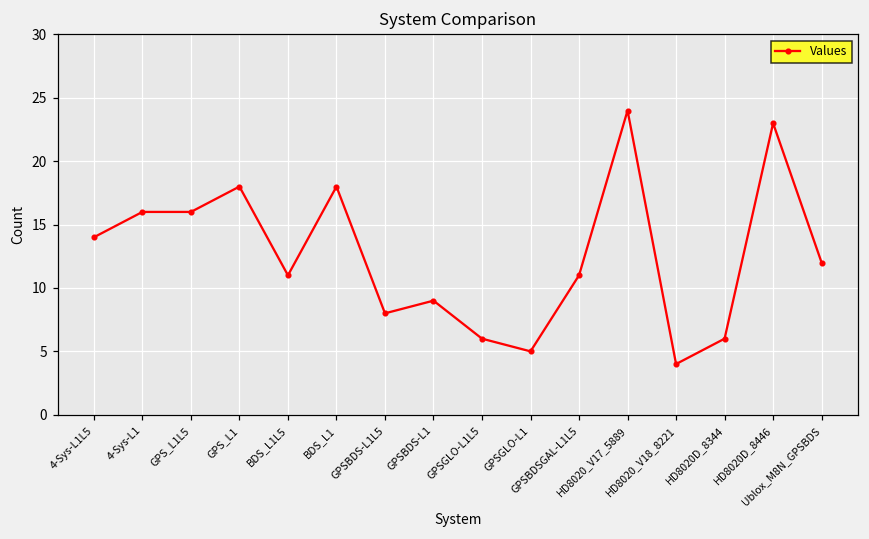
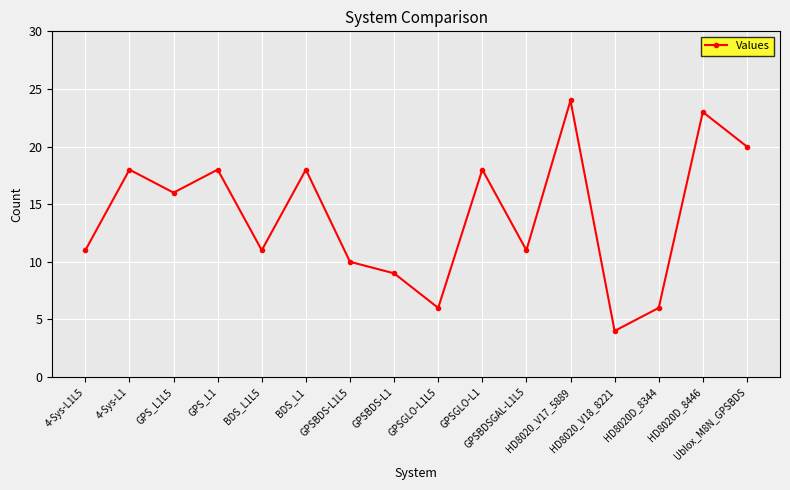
4-Sys-L1L5: 14 -> 11
4-Sys-L1: 16 -> 18
GPSBDS-L1L5: 8 -> 10
GPSGLO-L1: 5 -> 18
Ublox_M8N_GPSBDS: 12 -> 20
